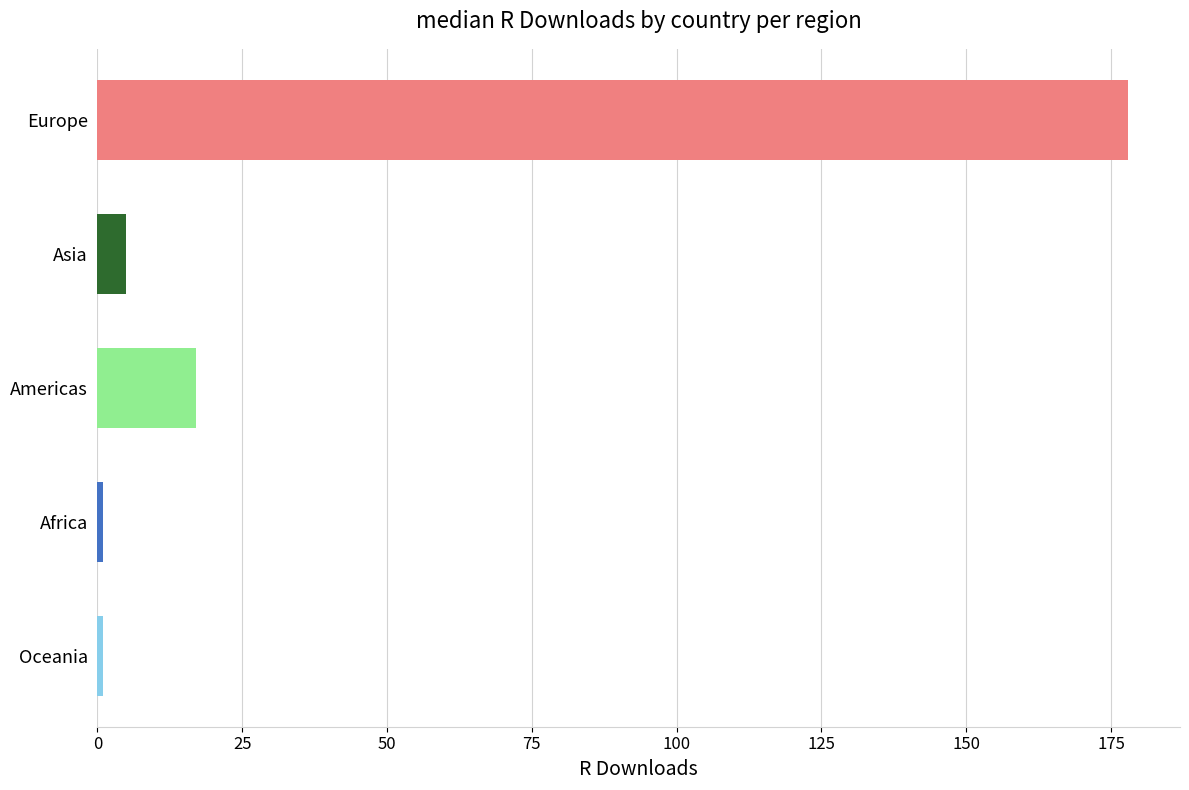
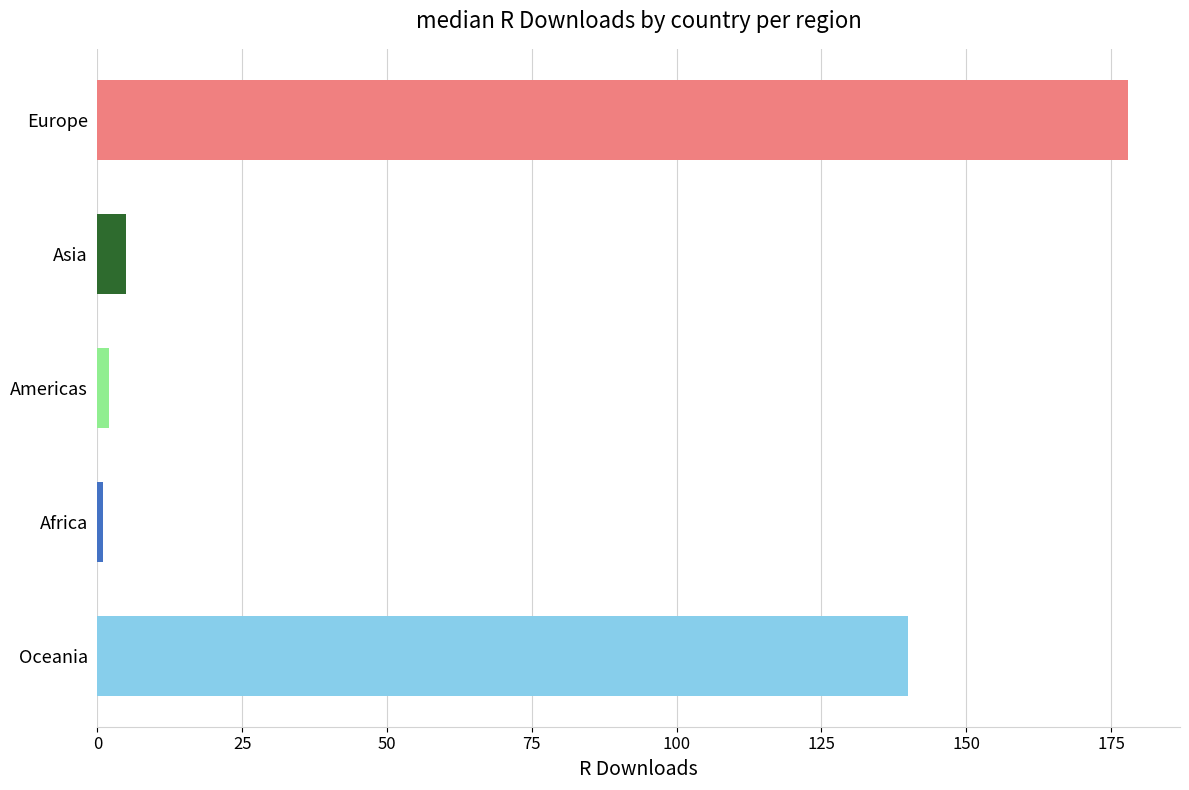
Americas: 17 -> 2
Oceania: 1 -> 140
